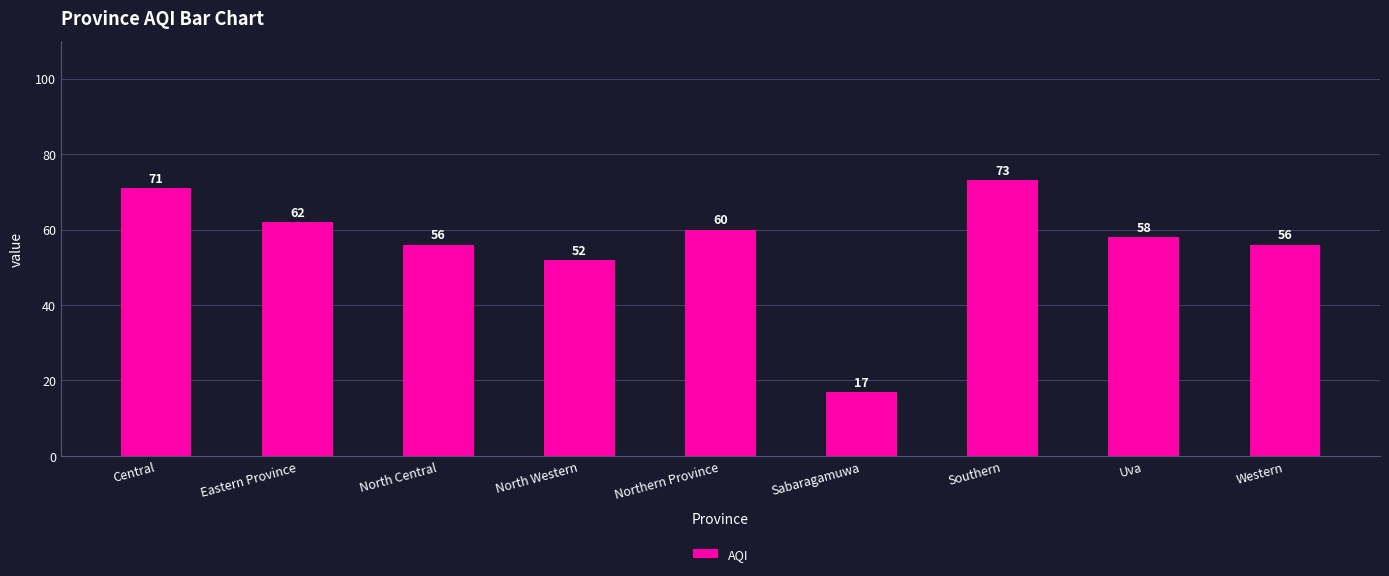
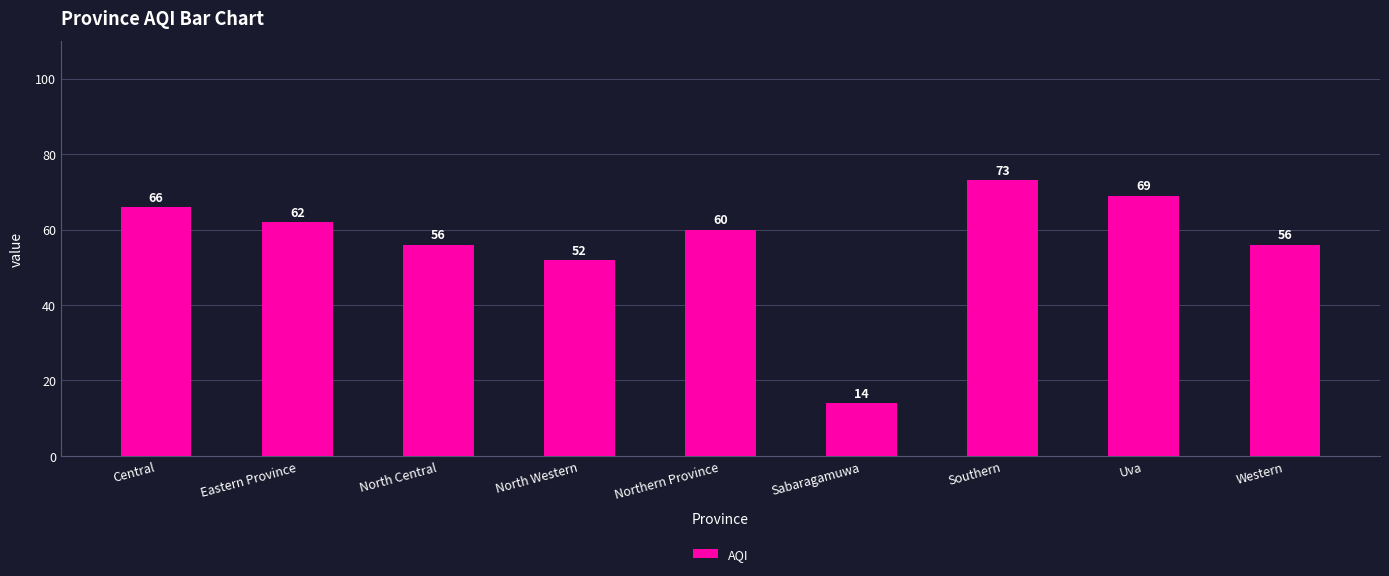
Central: 71 -> 66
Sabaragamuwa: 17 -> 14
Uva: 58 -> 69
